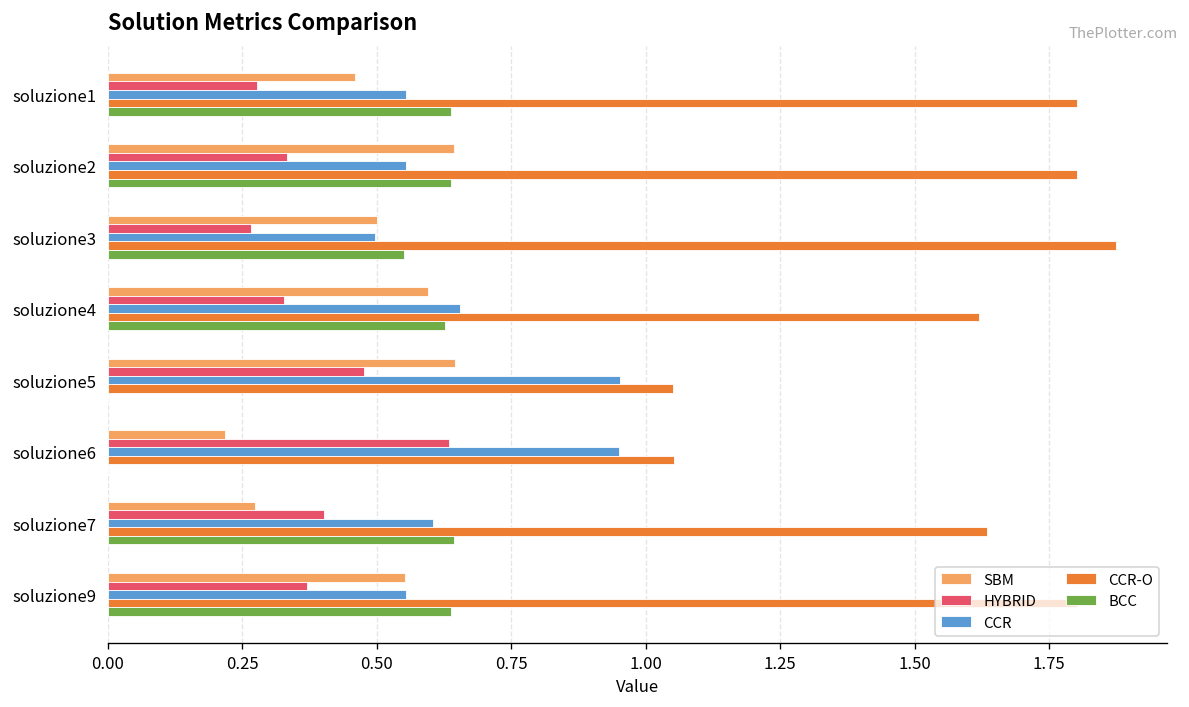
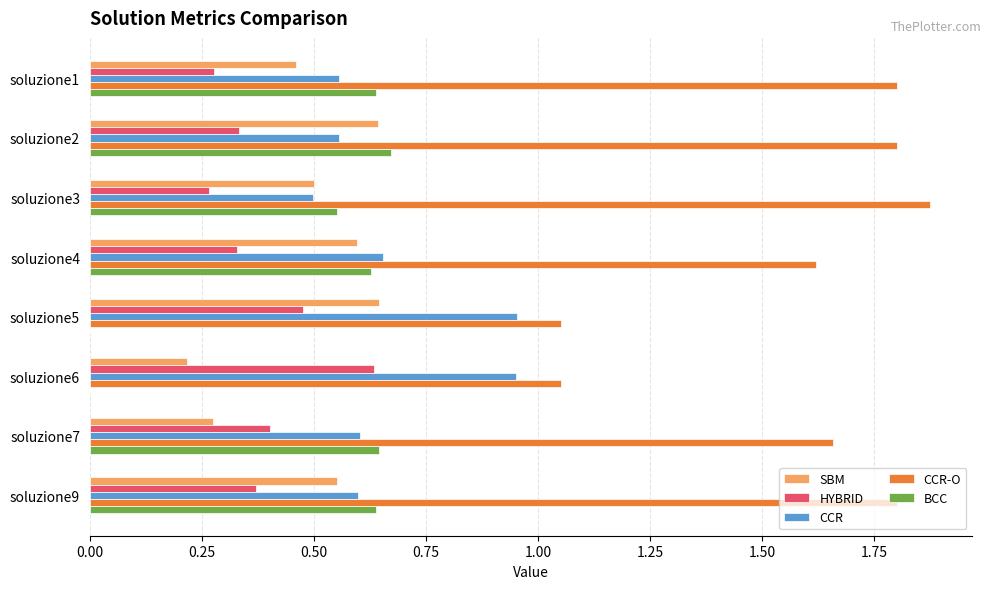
BCC, soluzione2: 0.64 -> 0.67
CCR-O, soluzione7: 1.63 -> 1.66
CCR, soluzione9: 0.56 -> 0.60
